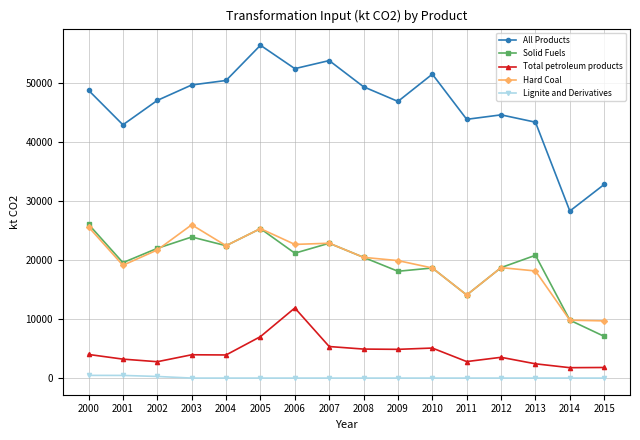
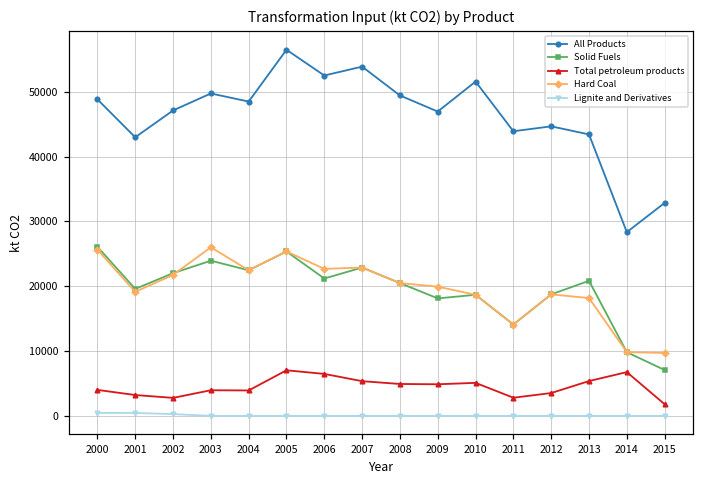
All Products, 2004: 51000 -> 48000
Total petroleum products, 2006: 12000 -> 6000
Total petroleum products, 2013: 2000 -> 5000
Total petroleum products, 2014: 2000 -> 7000
